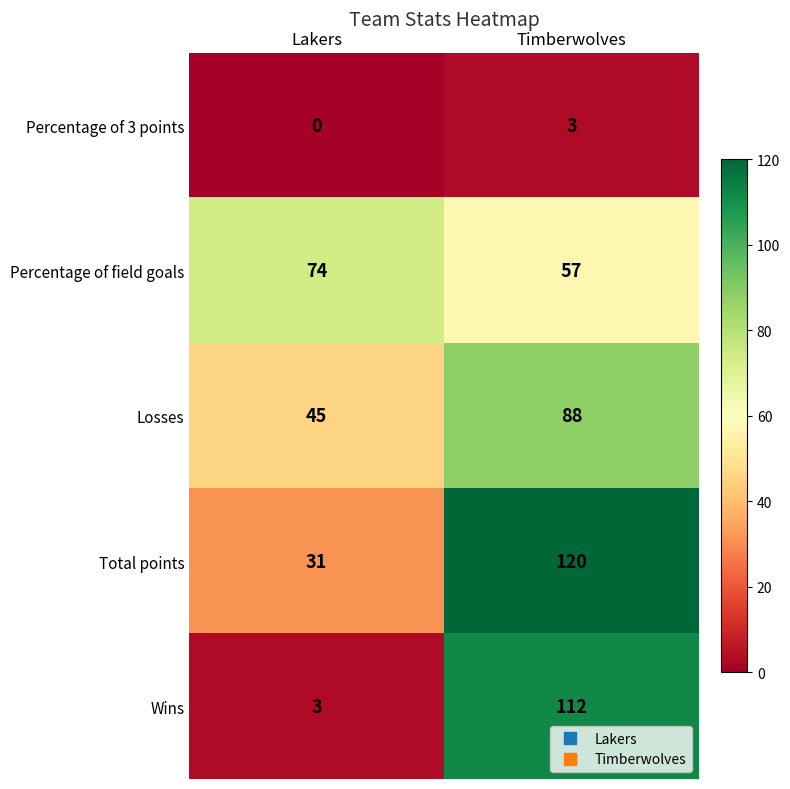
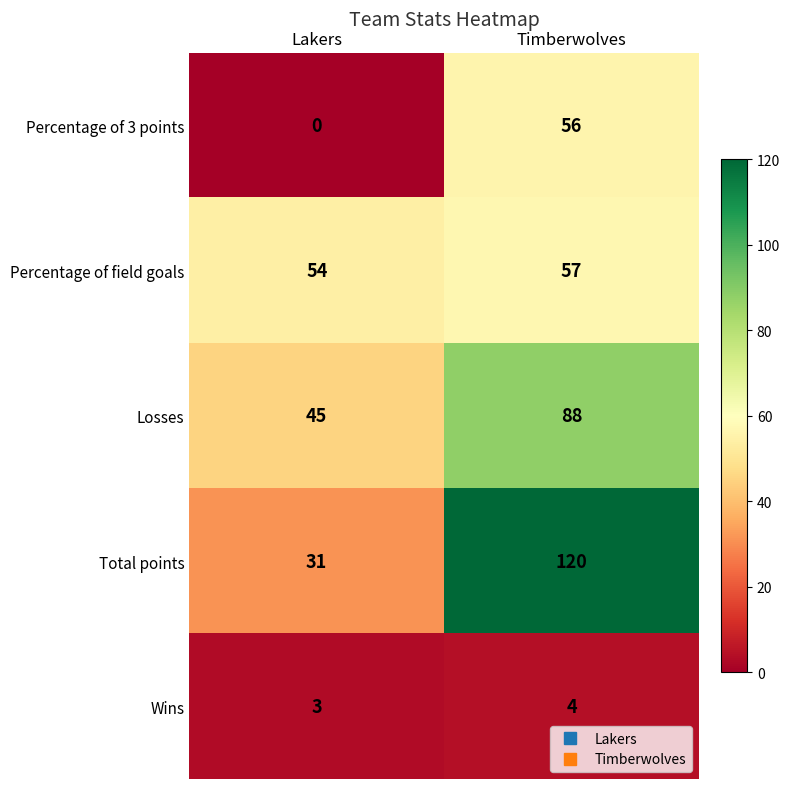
Percentage of 3 points, Timberwolves: 3 -> 56
Percentage of field goals, Lakers: 74 -> 54
Wins, Timberwolves: 112 -> 4
